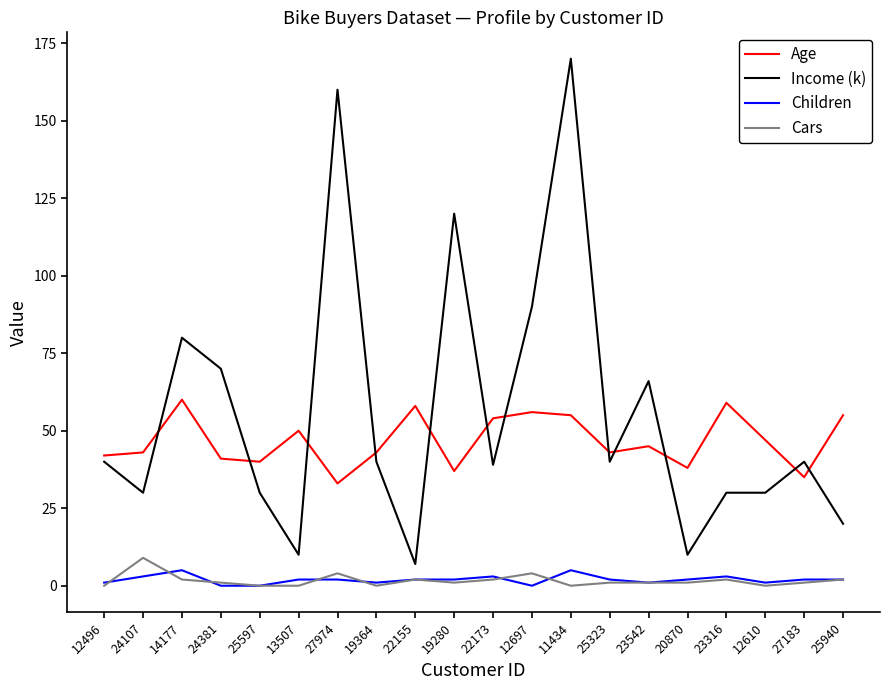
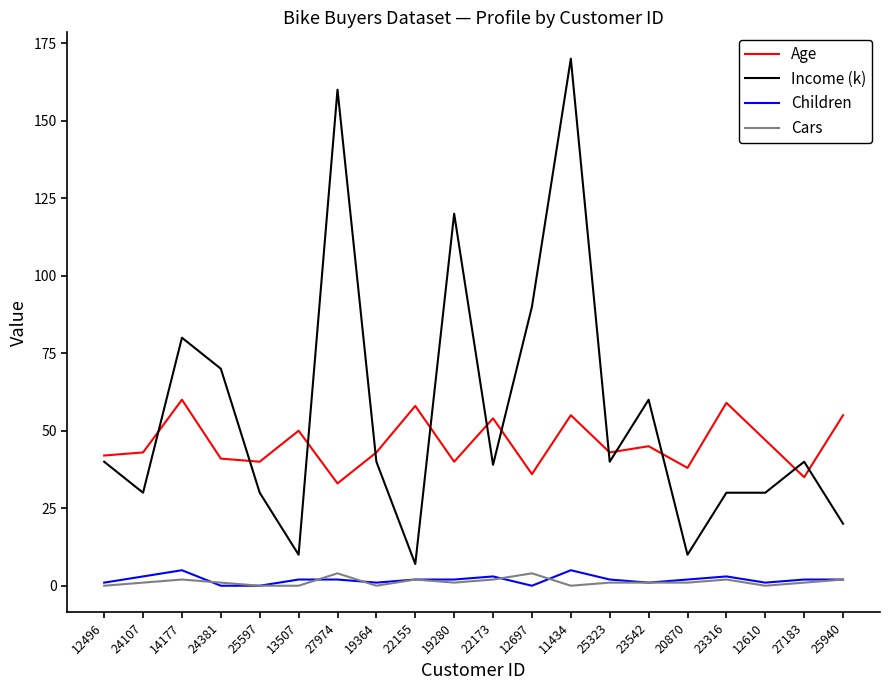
Cars, 24107: 9 -> 1
Age, 19280: 37 -> 40
Age, 12697: 56 -> 36
Income (k), 23542: 66 -> 60
